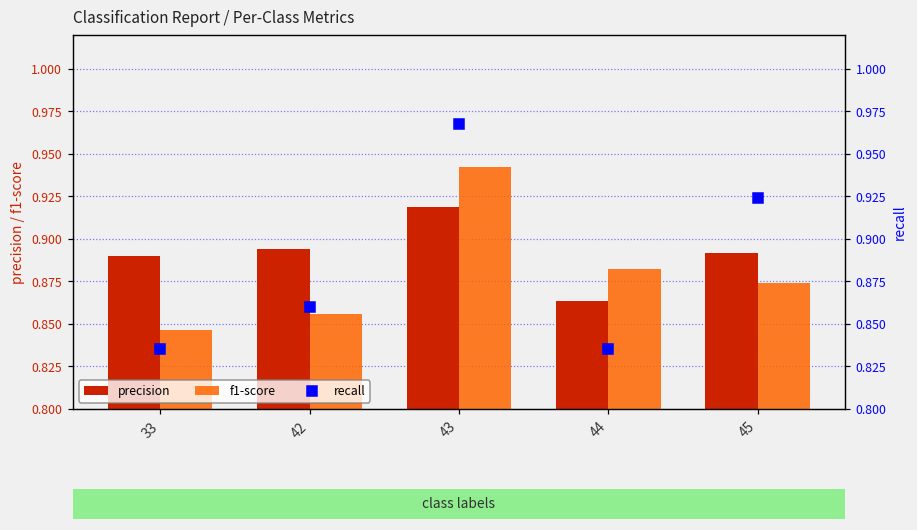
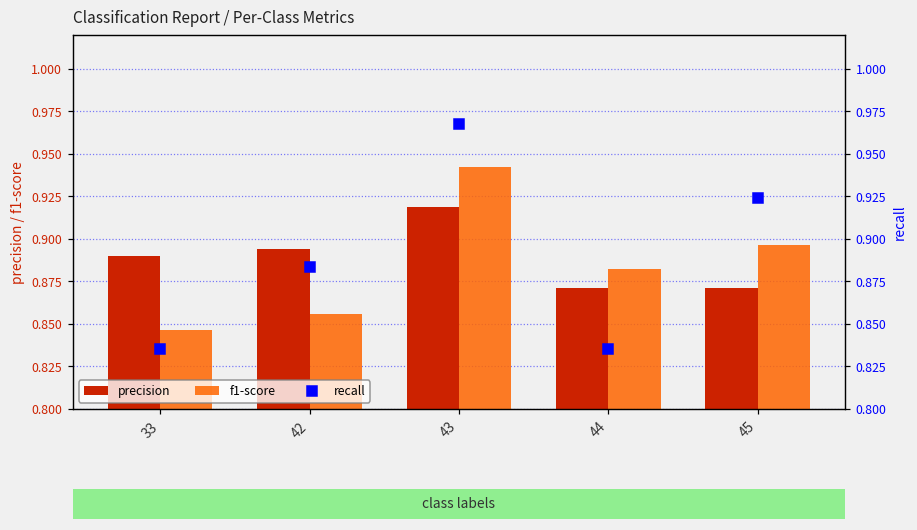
precision, 44: 0.863 -> 0.871
precision, 45: 0.892 -> 0.871
f1-score, 45: 0.874 -> 0.897
recall, 42: 0.860 -> 0.884
